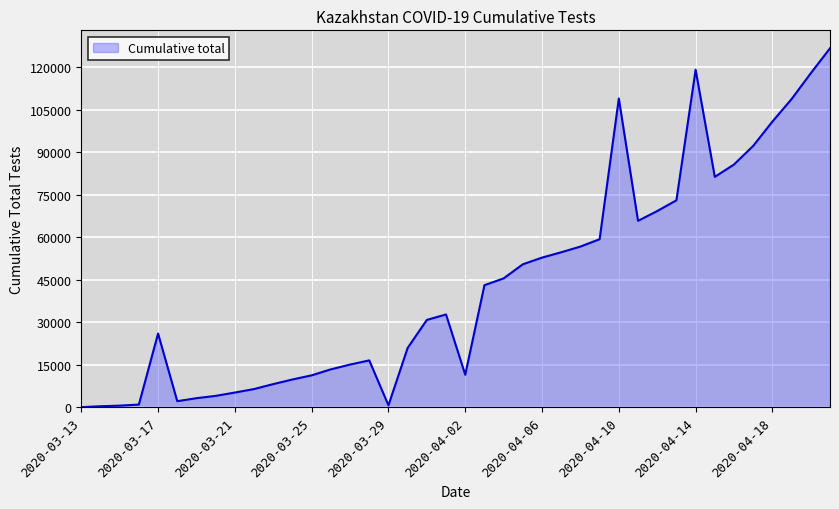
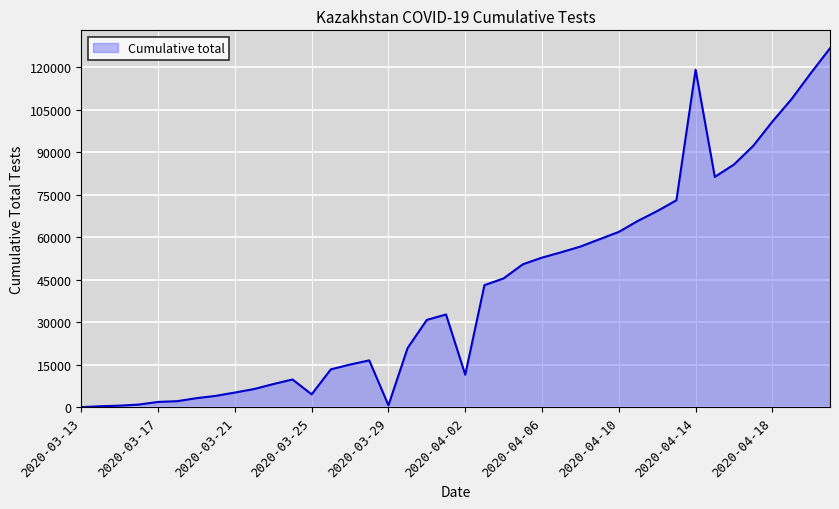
2020-03-17: 26000 -> 2000
2020-03-25: 11000 -> 5000
2020-04-10: 109000 -> 62000
